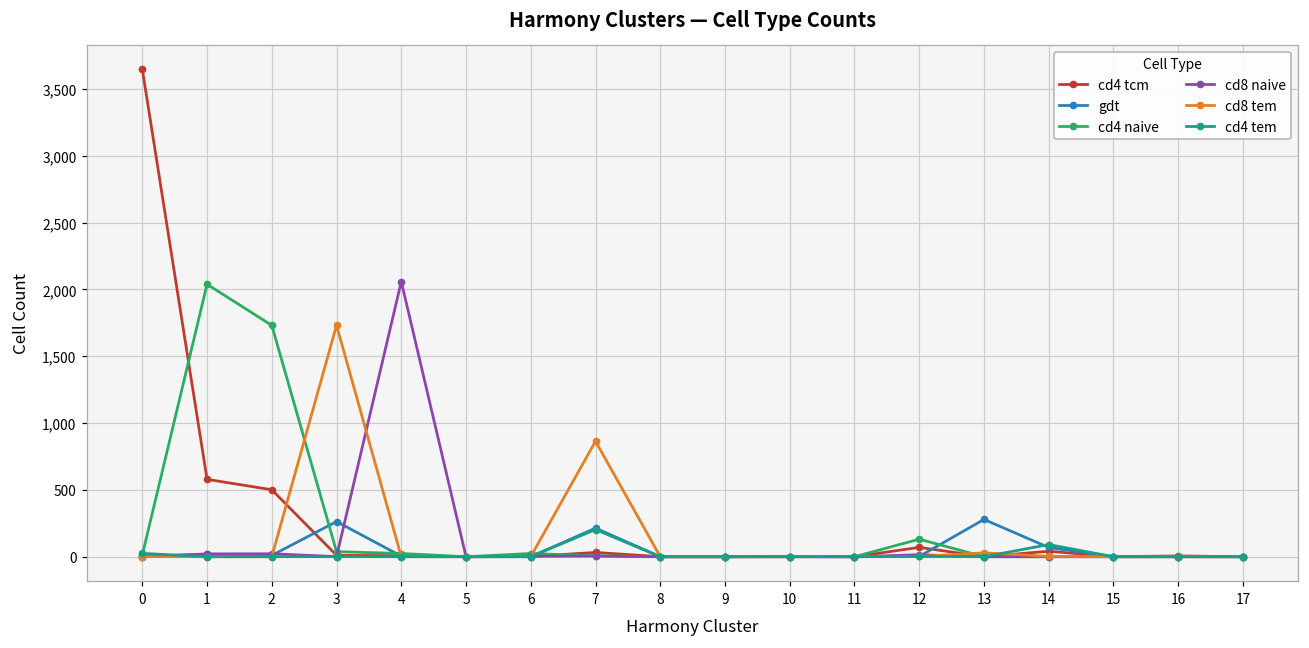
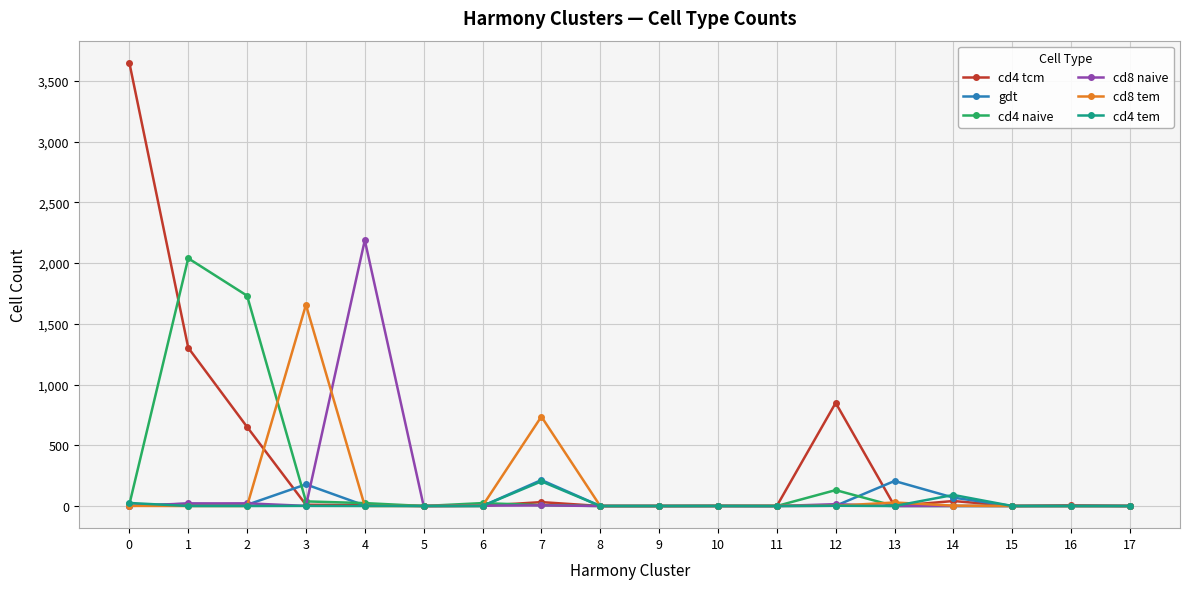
cd4 tcm, 1: 580 -> 1,300
cd4 tcm, 2: 500 -> 650
gdt, 3: 260 -> 180
cd8 tem, 3: 1,730 -> 1,660
cd8 naive, 4: 2,060 -> 2,190
cd8 tem, 7: 860 -> 740
cd4 tcm, 12: 70 -> 850
gdt, 13: 280 -> 210
